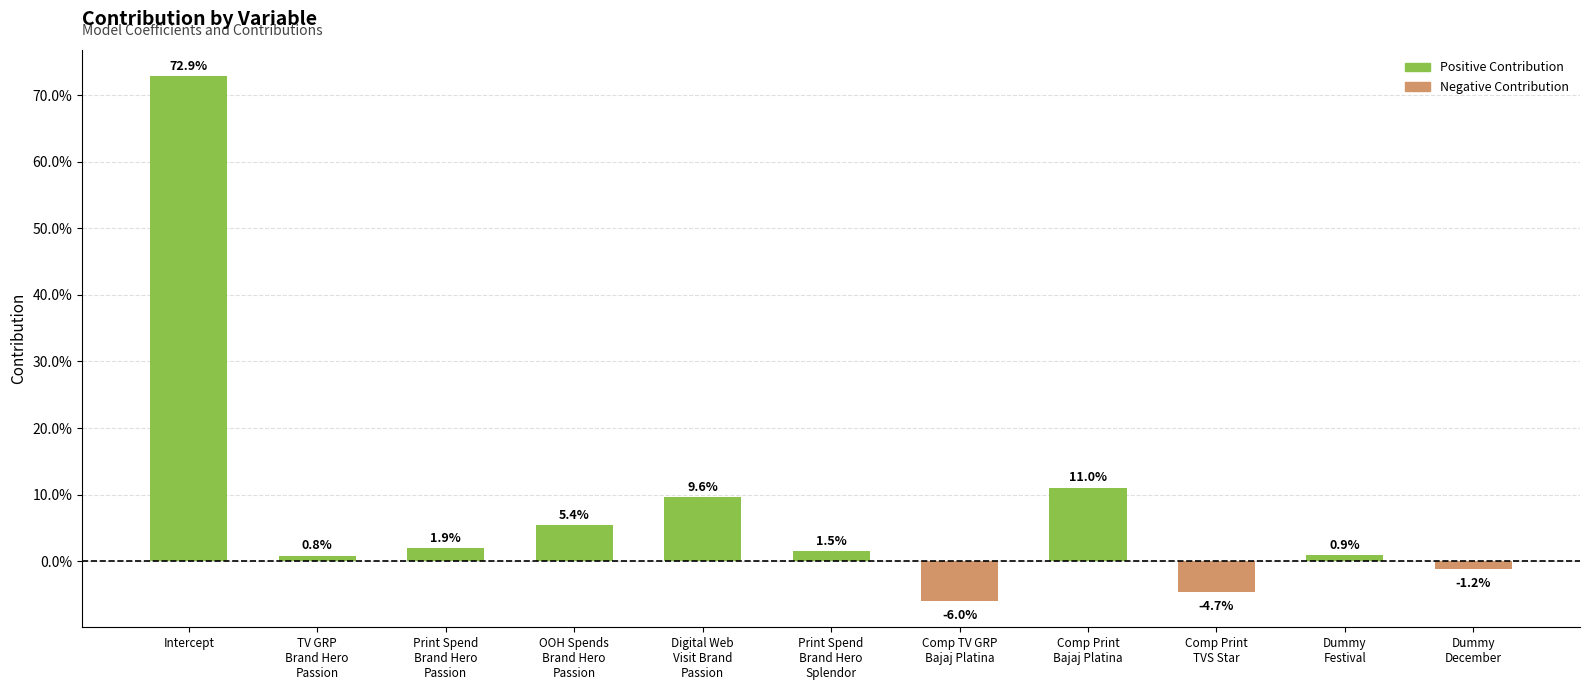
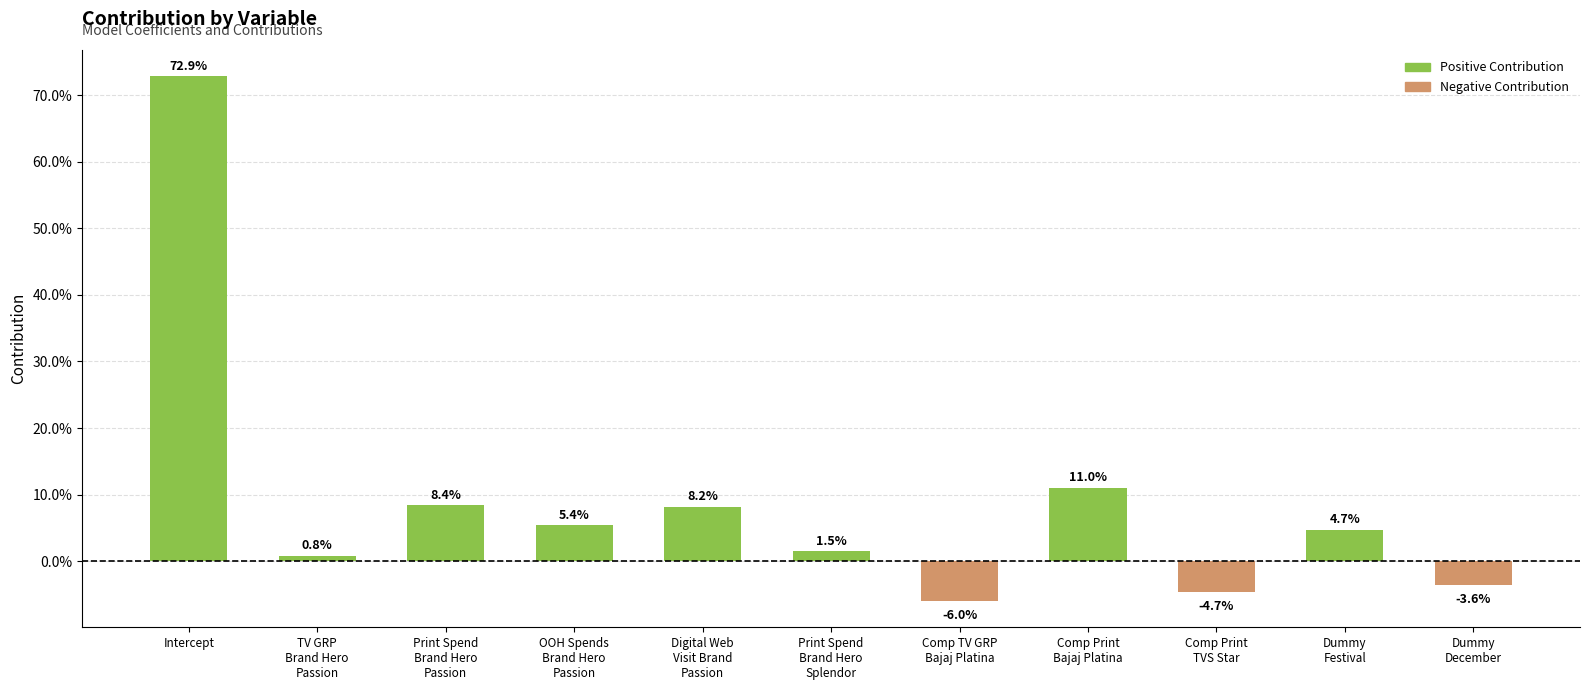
Print Spend Brand Hero Passion: 1.9% -> 8.4%
Digital Web Visit Brand Passion: 9.6% -> 8.2%
Dummy Festival: 0.9% -> 4.7%
Dummy December: -1.2% -> -3.6%
